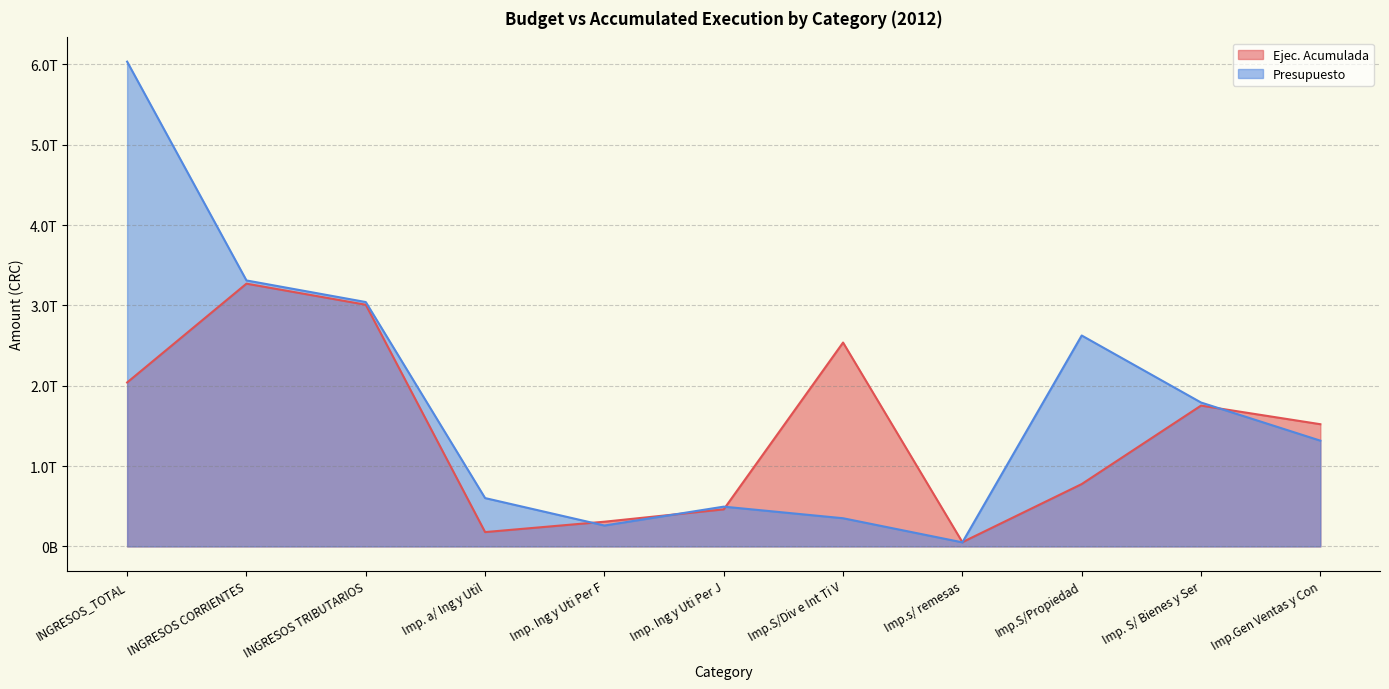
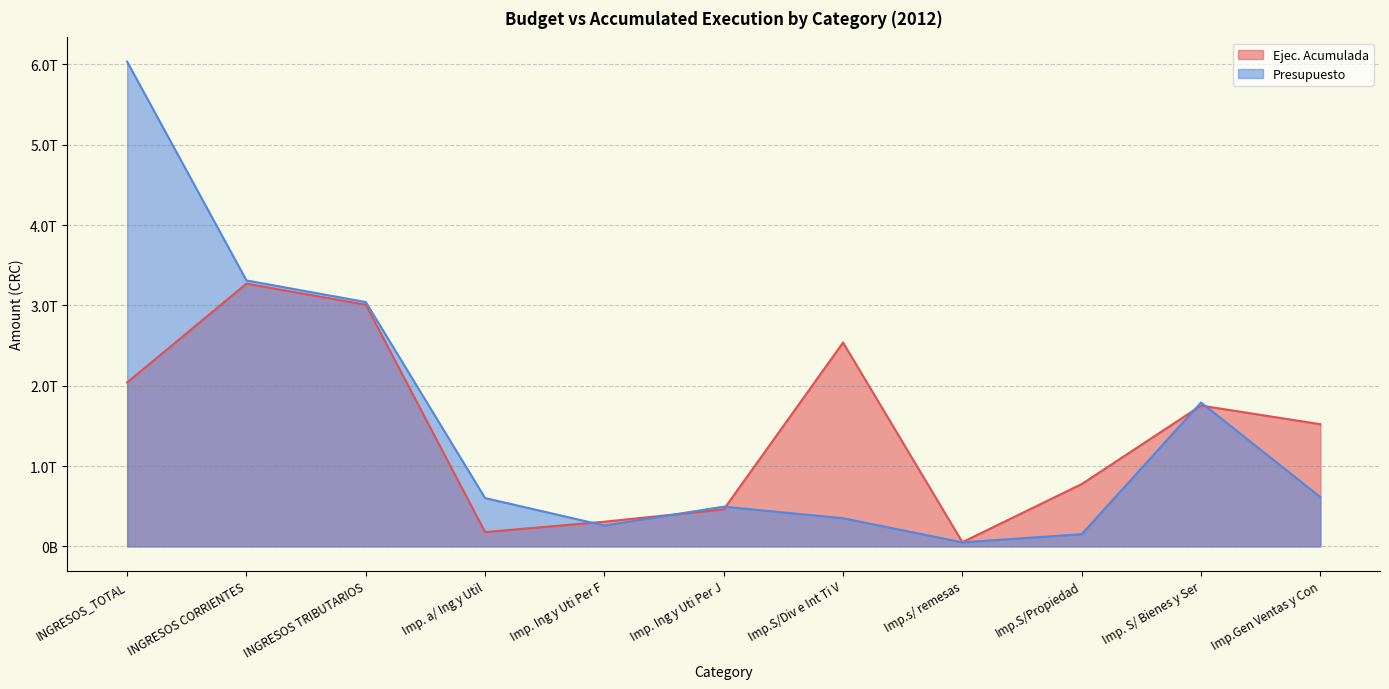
Presupuesto, Imp.S/Propiedad: 2.6T -> 0.2T
Presupuesto, Imp.Gen Ventas y Con: 1.3T -> 0.6T
